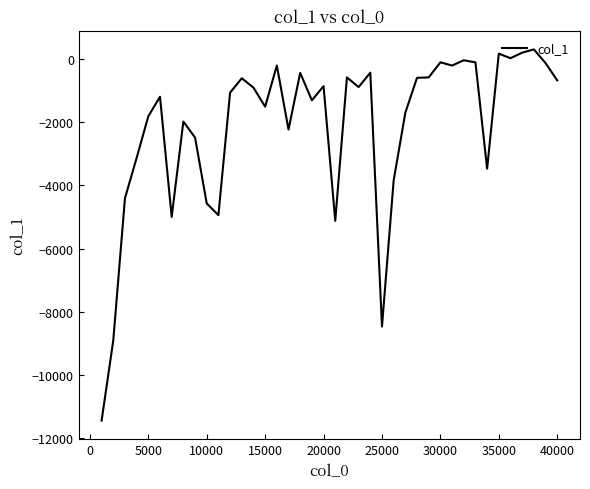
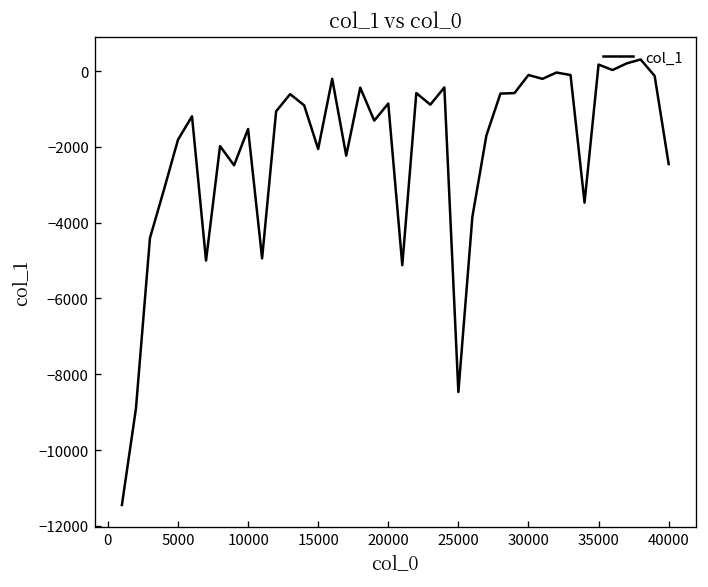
10000: -4600 -> -1500
15000: -1500 -> -2100
40000: -700 -> -2500
